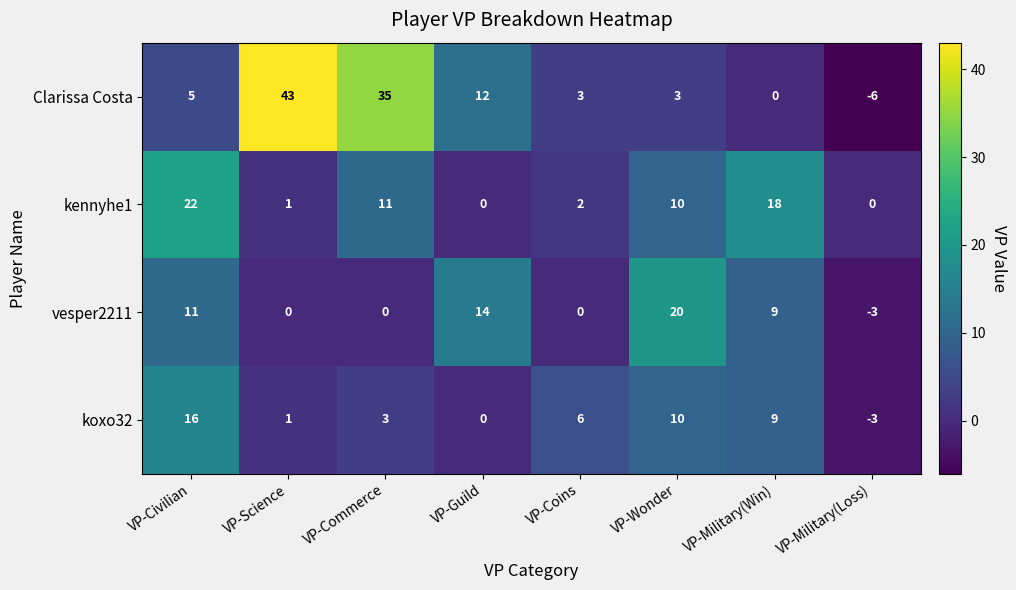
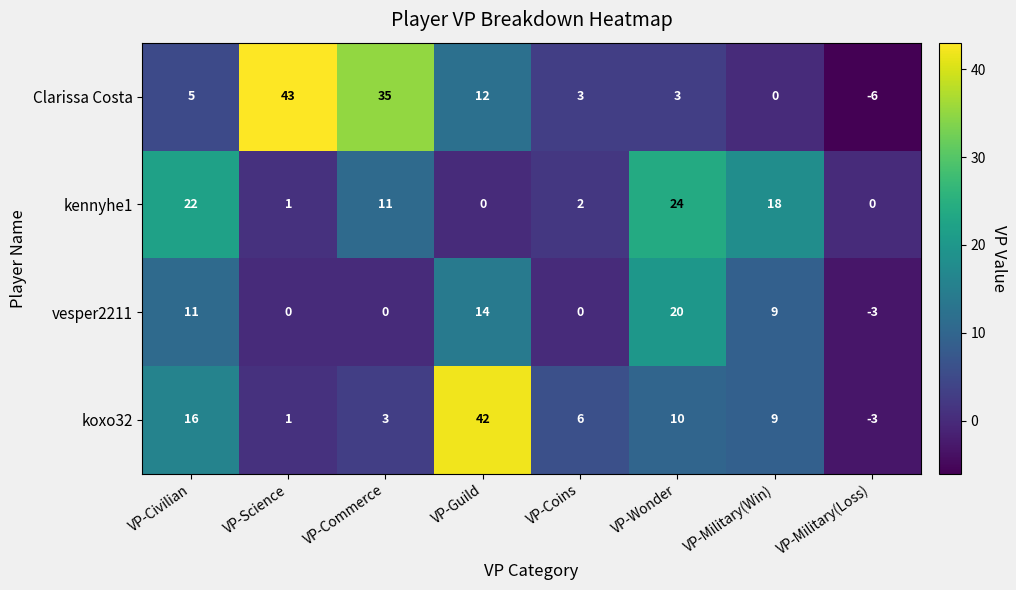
kennyhe1, VP-Wonder: 10 -> 24
koxo32, VP-Guild: 0 -> 42
